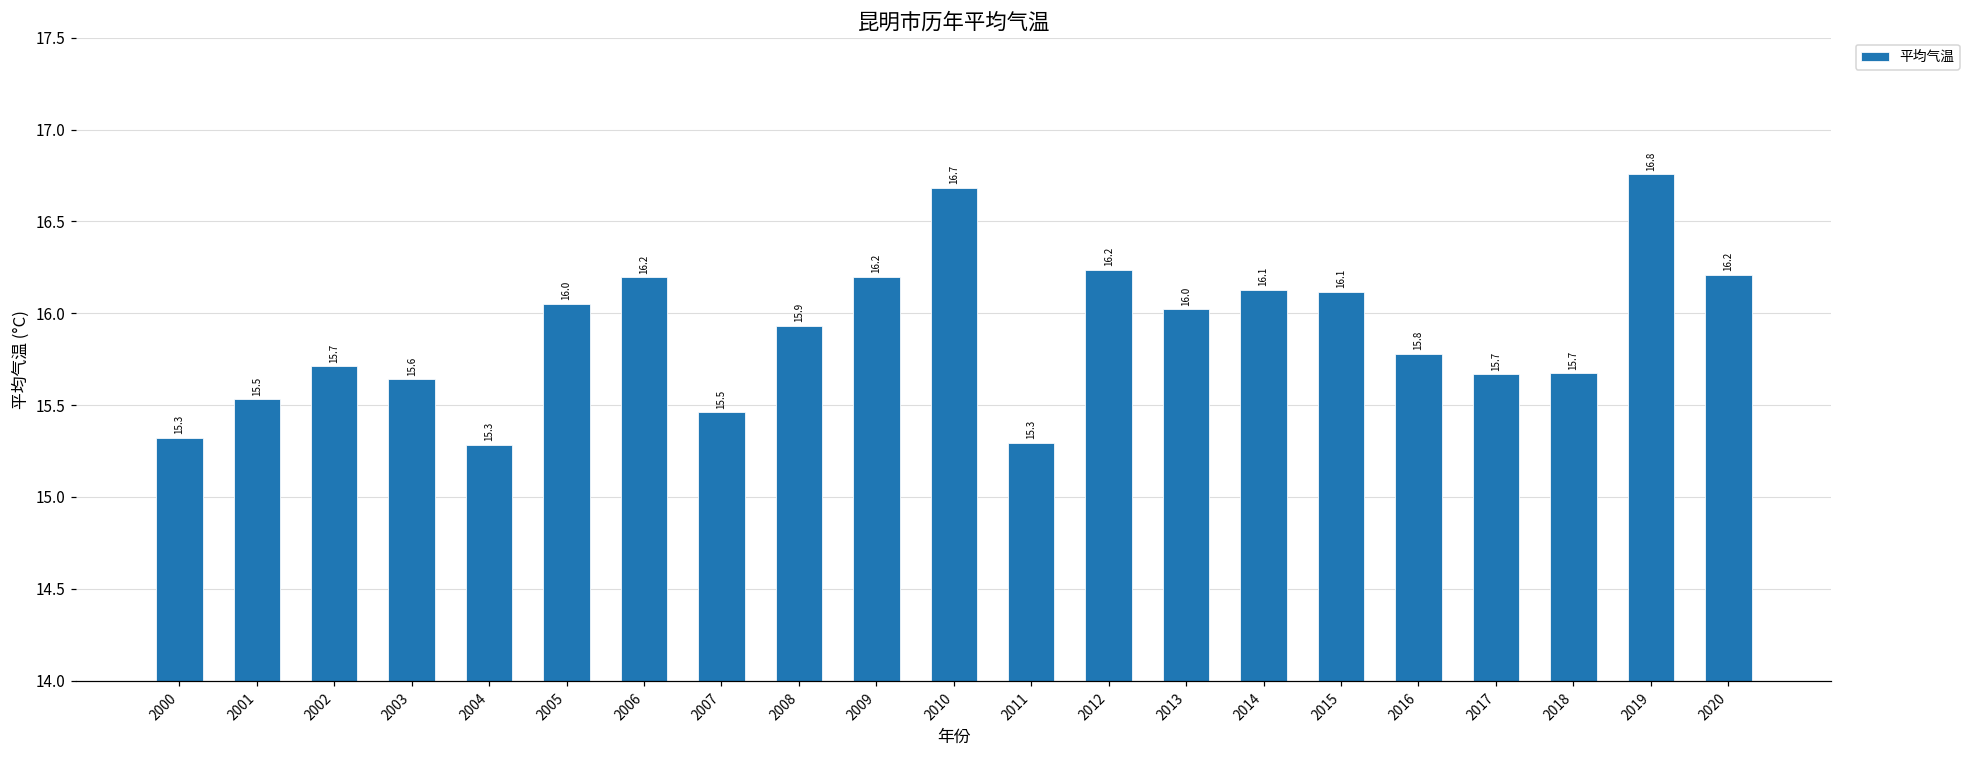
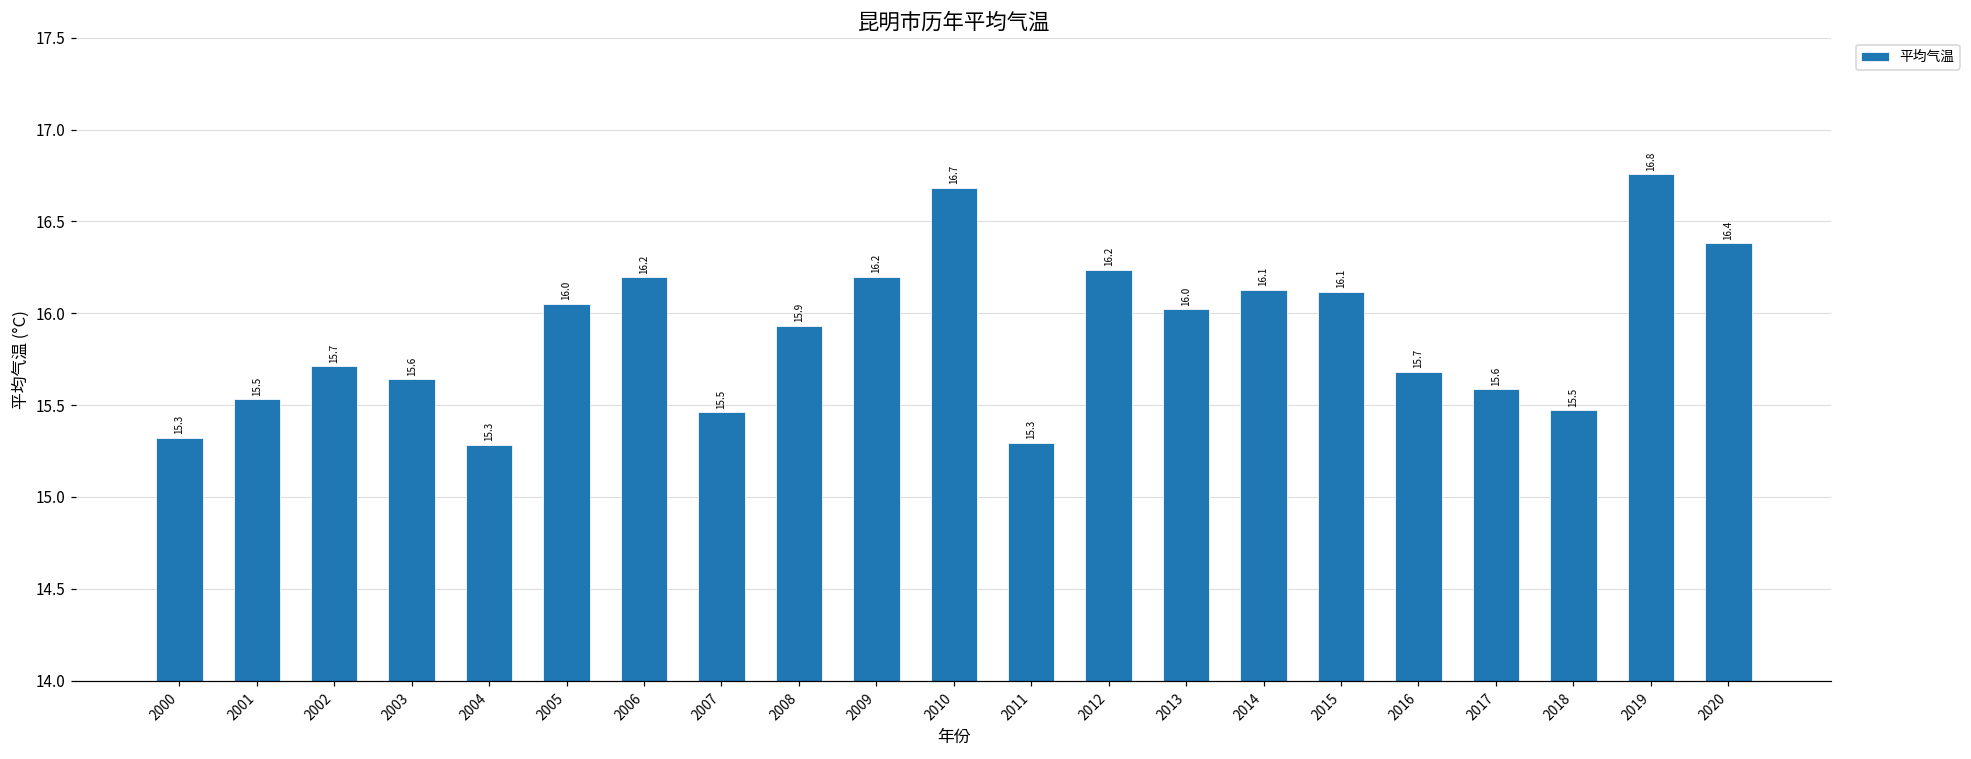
2016: 15.8 -> 15.7
2017: 15.7 -> 15.6
2018: 15.7 -> 15.5
2020: 16.2 -> 16.4
